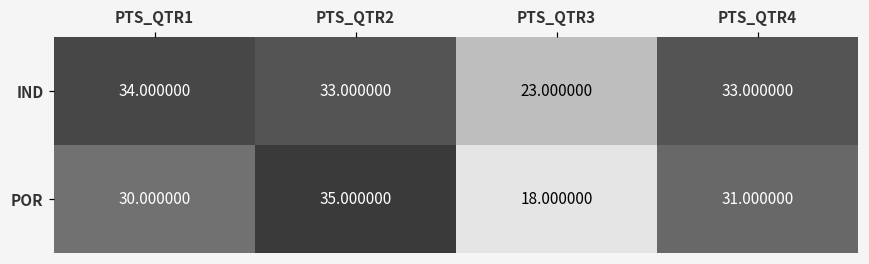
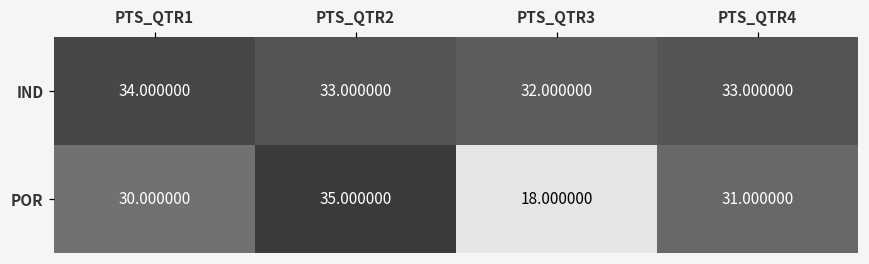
IND, PTS_QTR3: 23.000000 -> 32.000000
